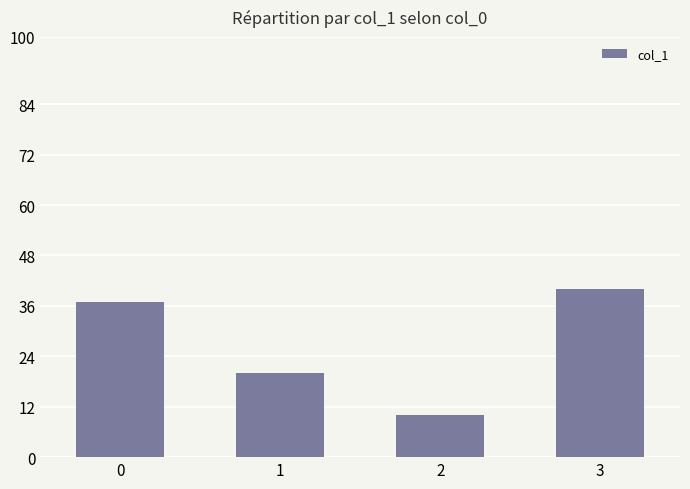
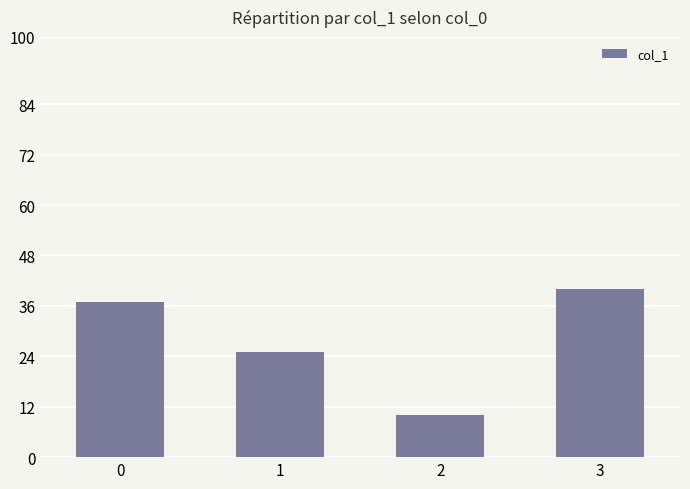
1: 20 -> 25
